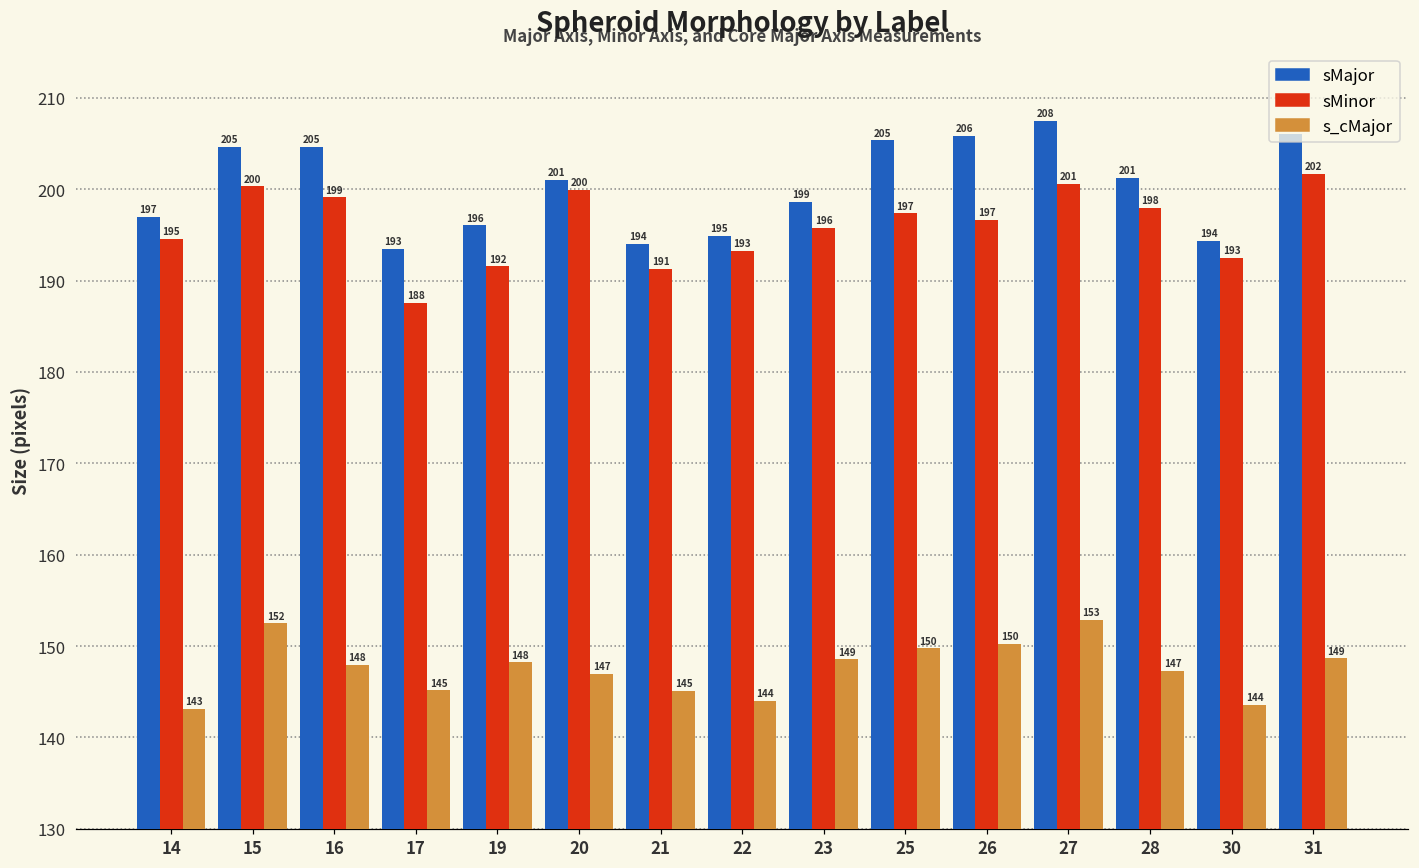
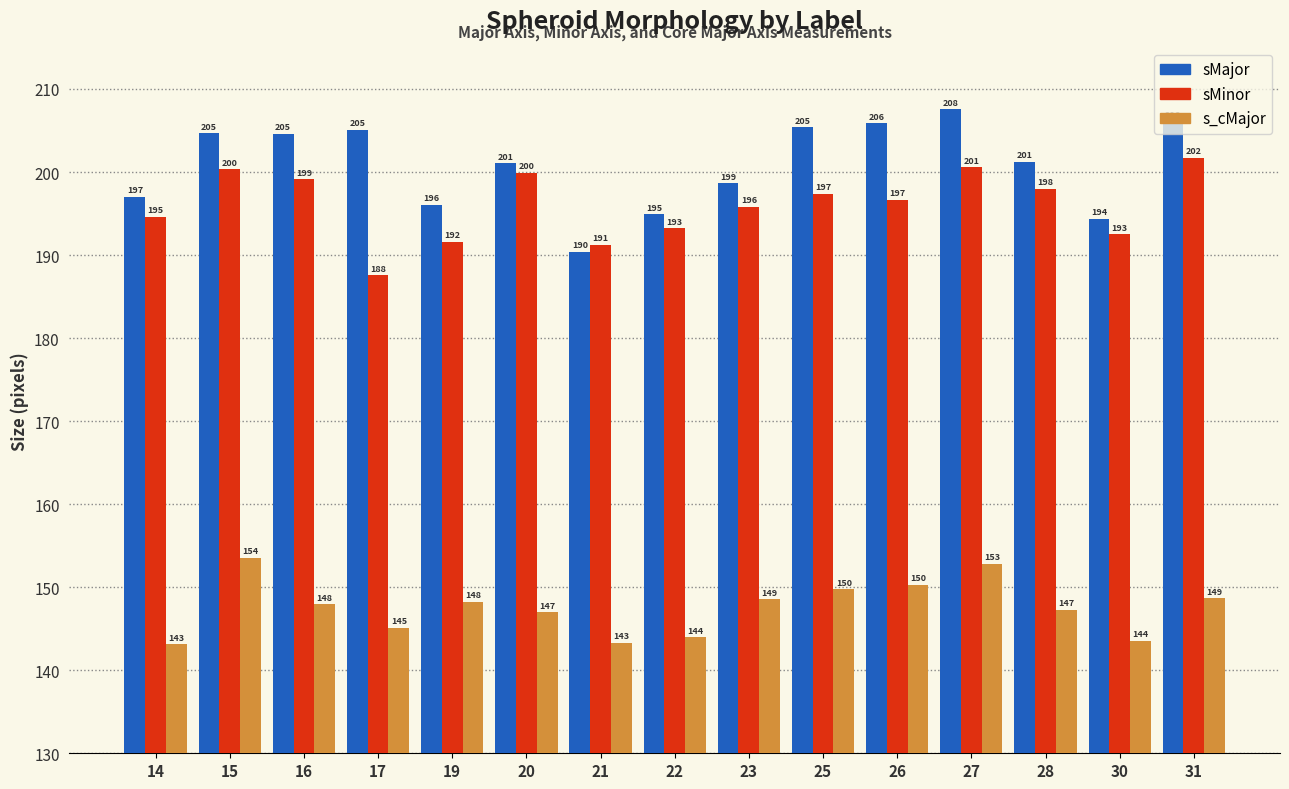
s_cMajor, 15: 152 -> 154
sMajor, 17: 193 -> 205
sMajor, 21: 194 -> 190
s_cMajor, 21: 145 -> 143
